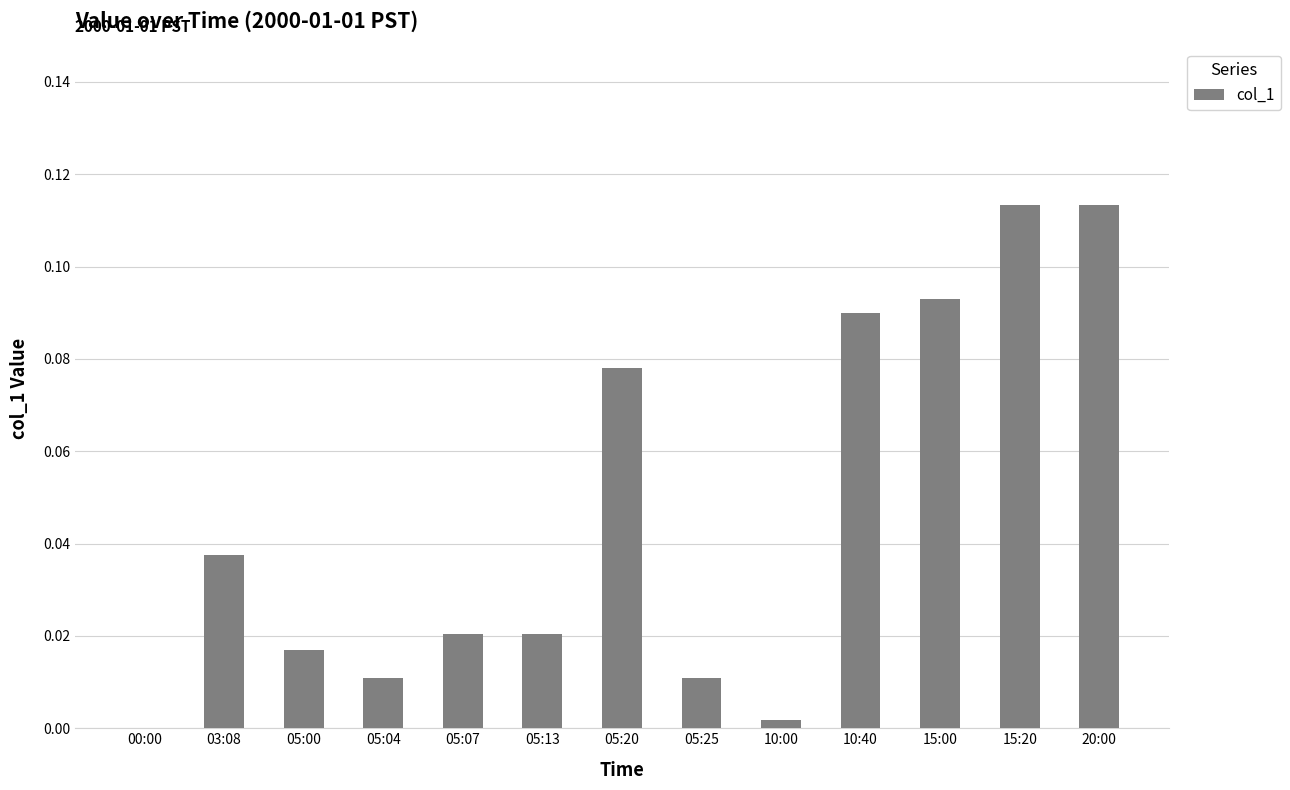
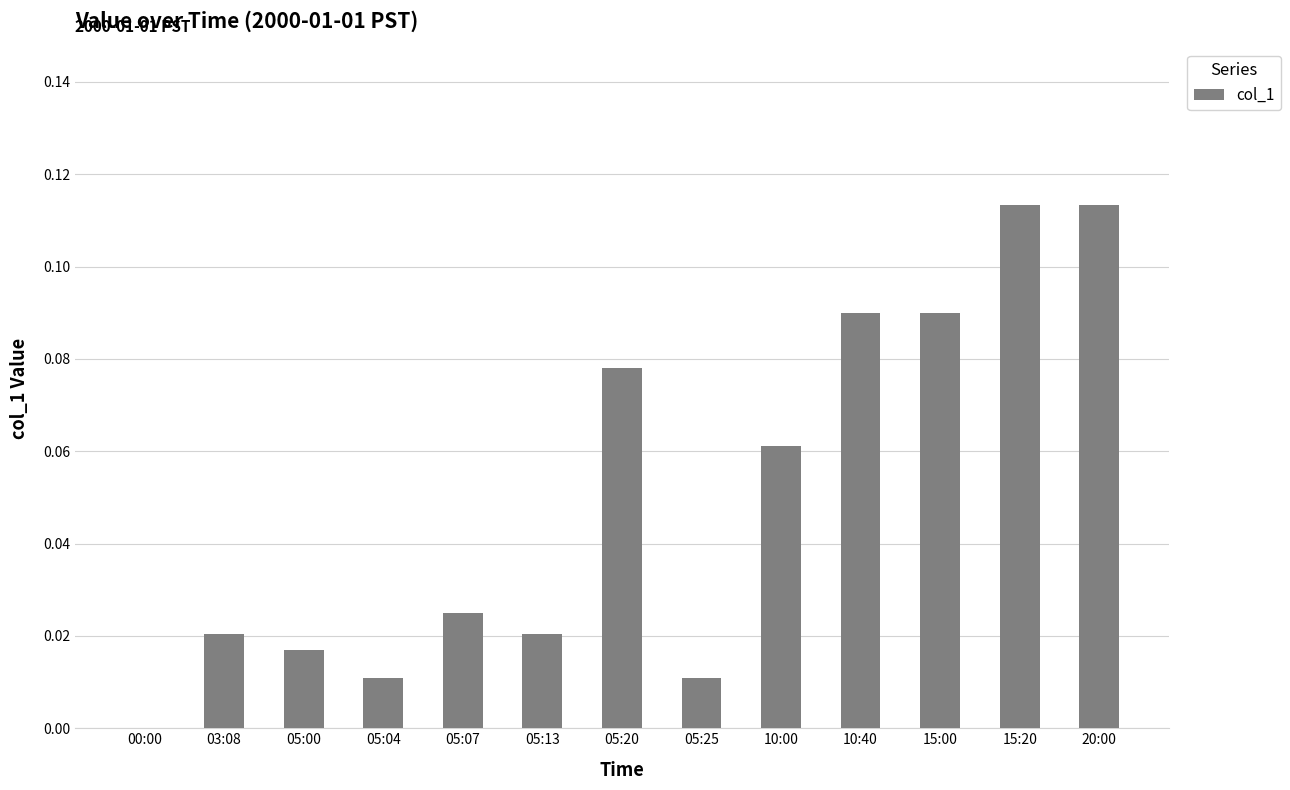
03:08: 0.037 -> 0.021
05:07: 0.021 -> 0.025
10:00: 0.002 -> 0.061
15:00: 0.093 -> 0.090
